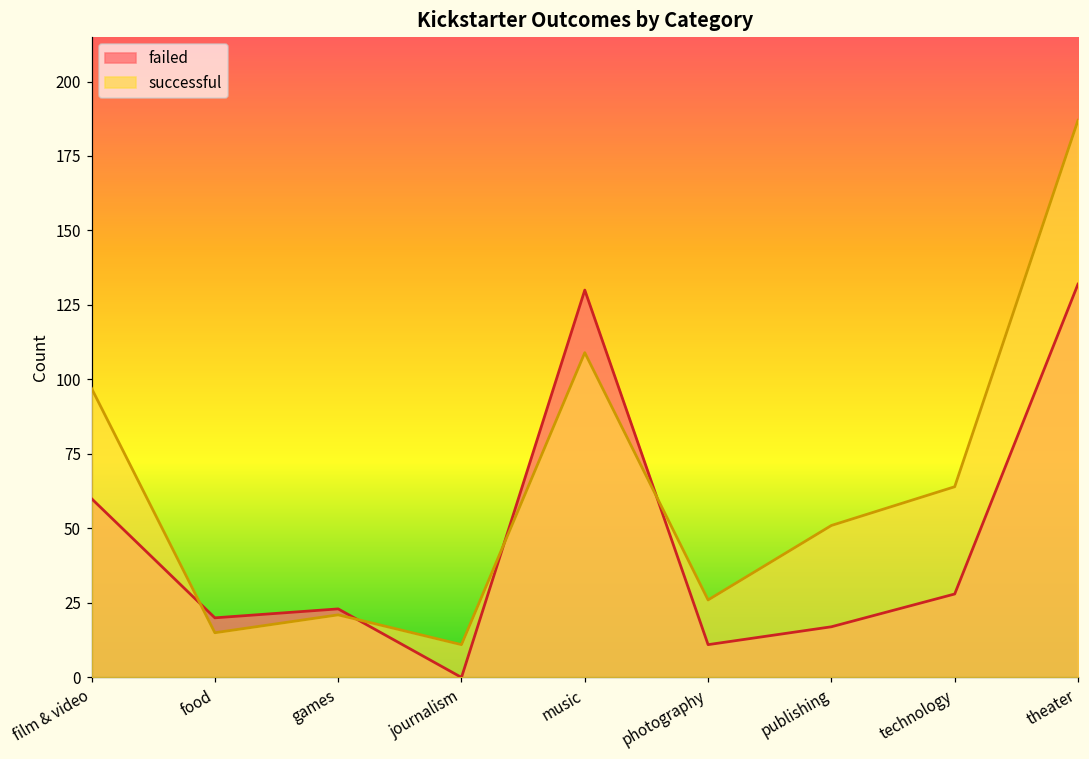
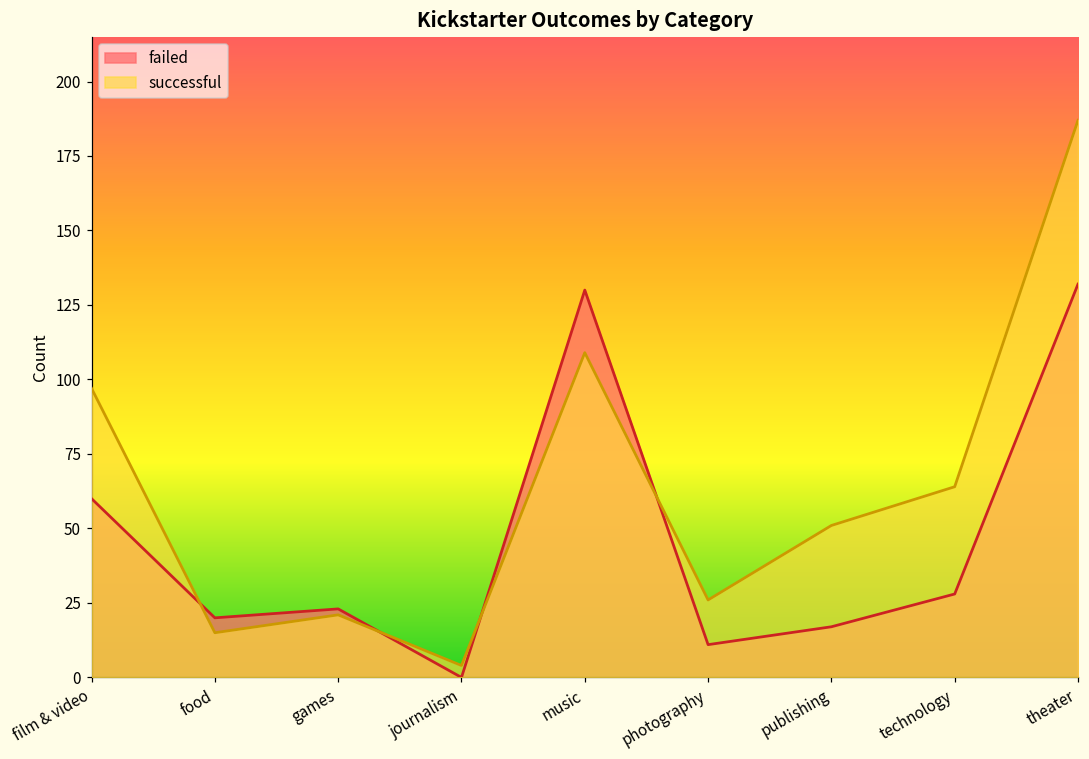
successful, journalism: 11 -> 4
